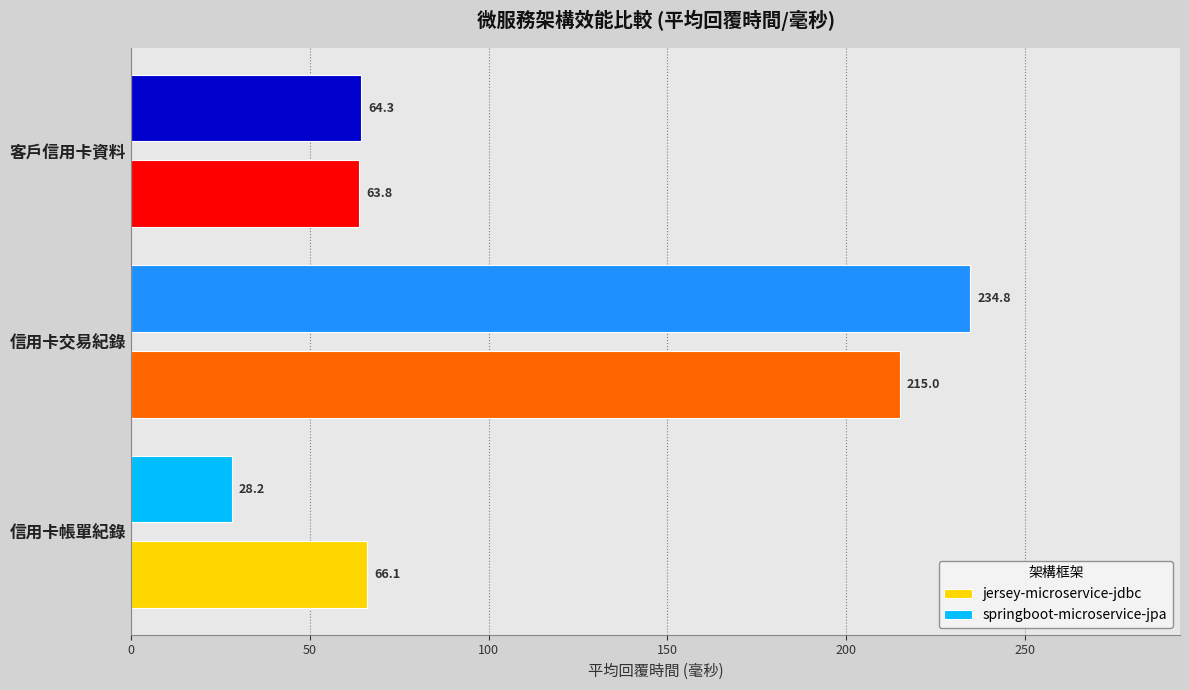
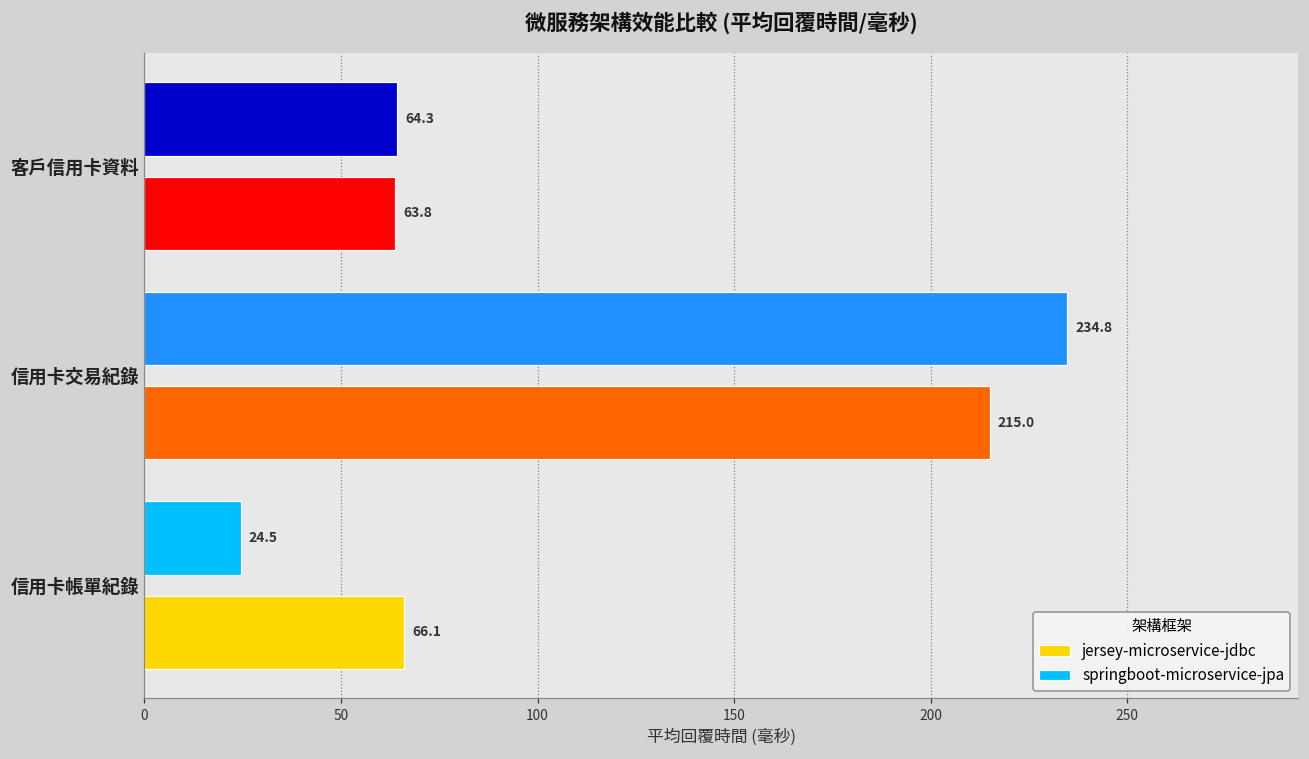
springboot-microservice-jpa, 信用卡帳單紀錄: 28.2 -> 24.5
